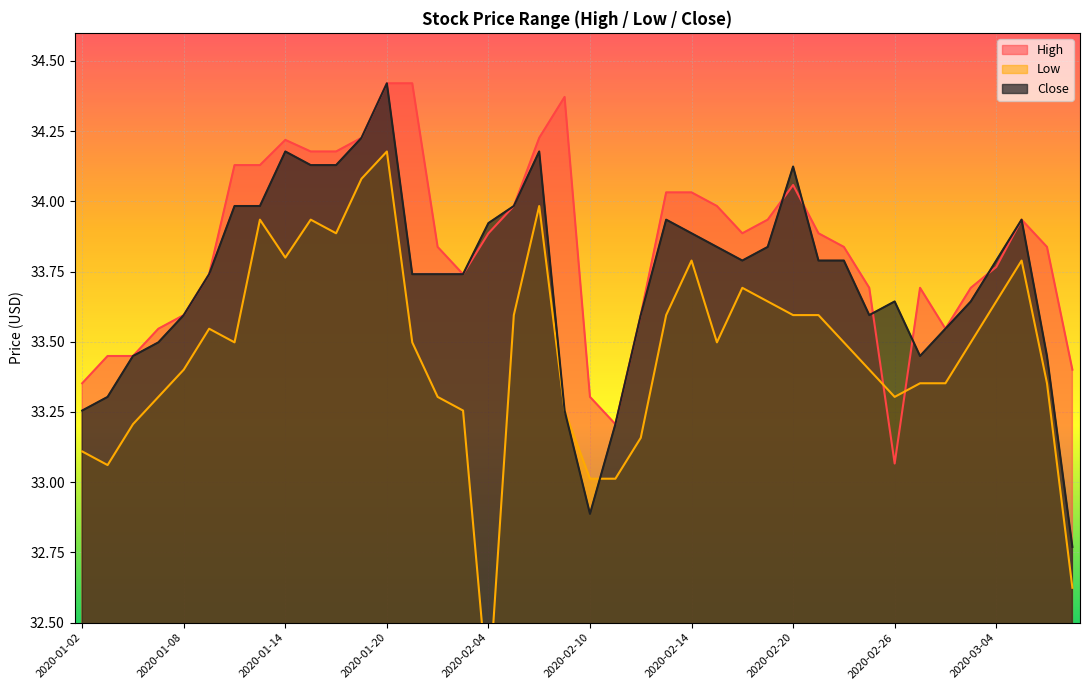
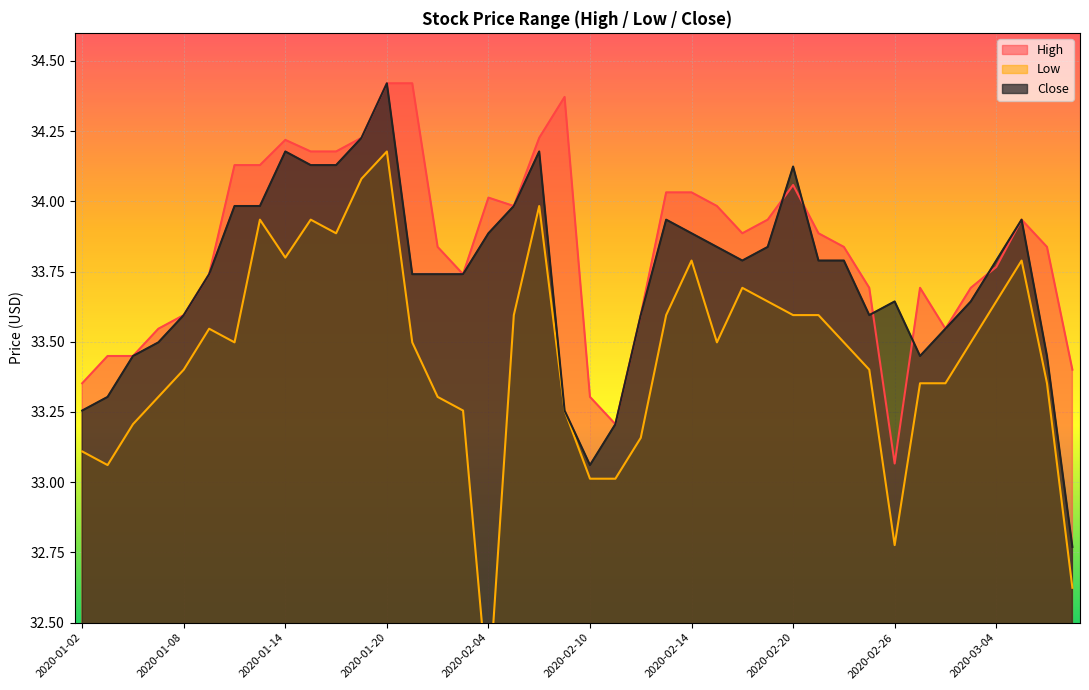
High, 2020-02-04: 33.89 -> 34.01
Close, 2020-02-04: 33.92 -> 33.89
Close, 2020-02-10: 32.89 -> 33.06
Low, 2020-02-26: 33.30 -> 32.78
